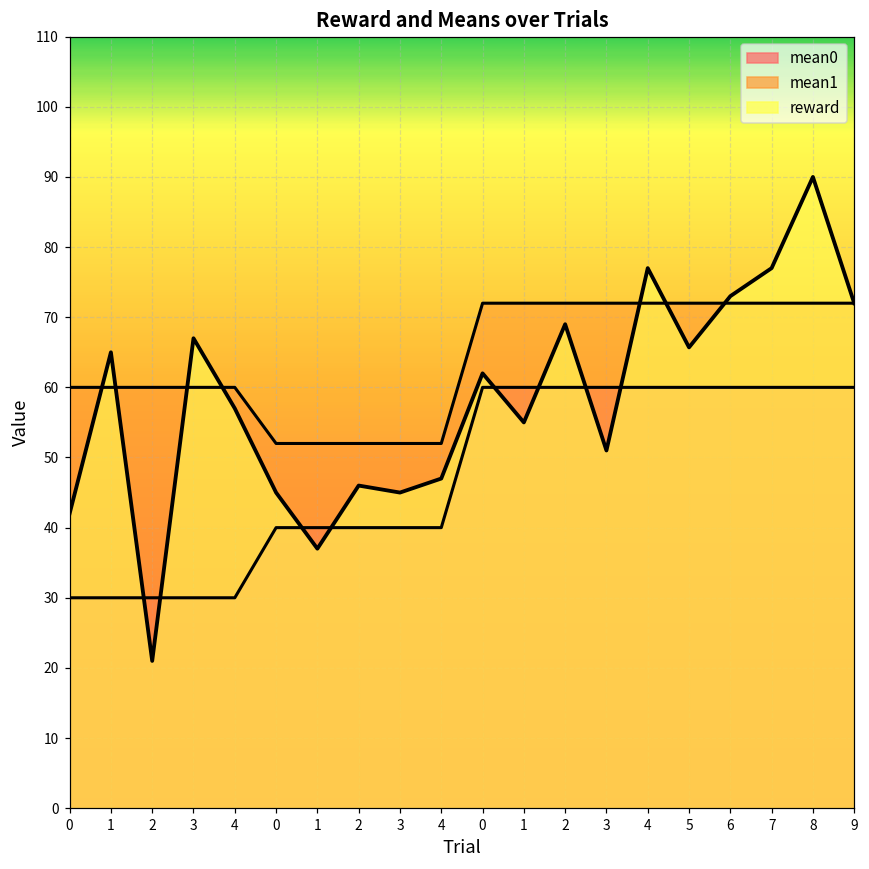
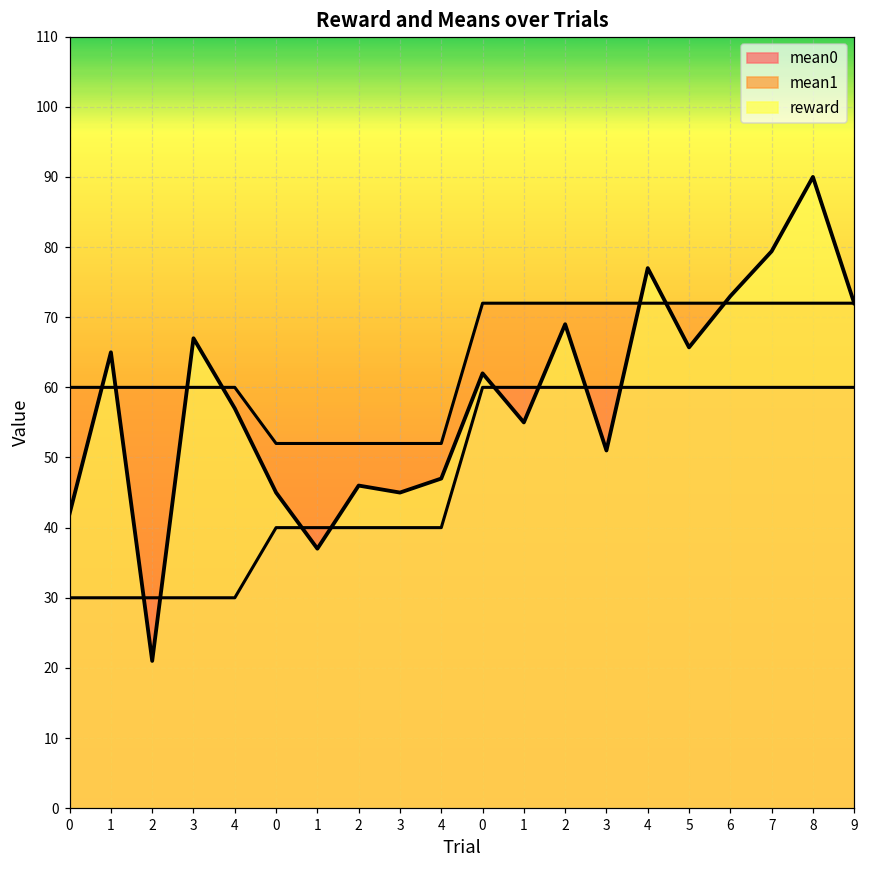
reward, 7: 77 -> 79
